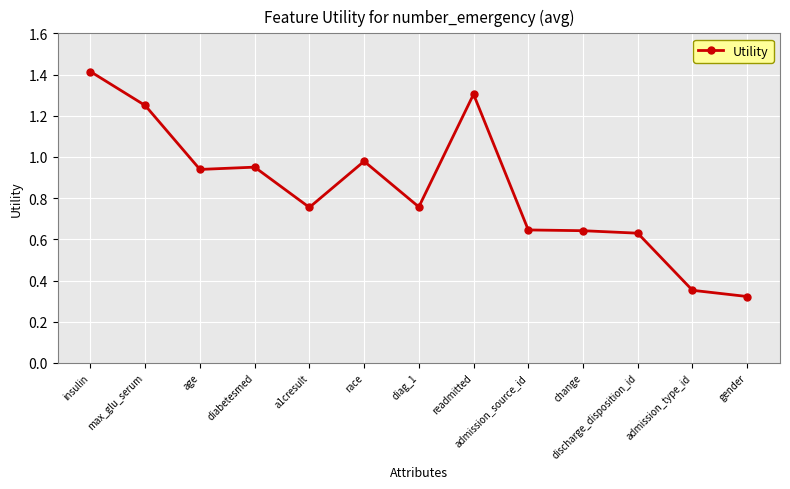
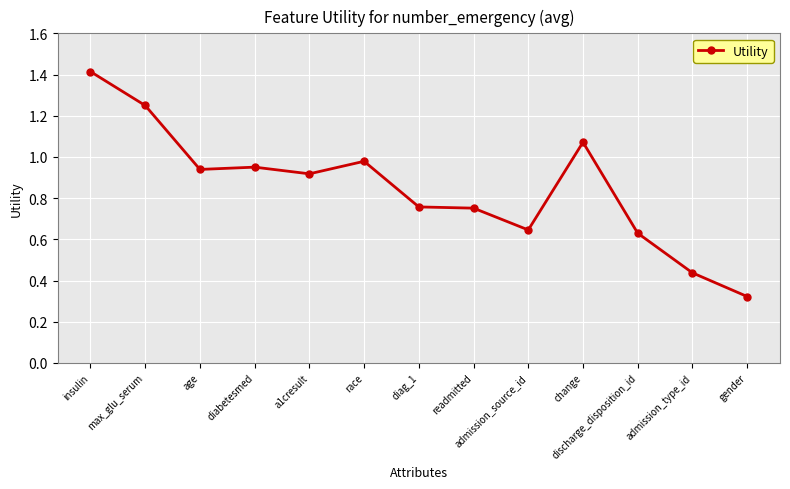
a1cresult: 0.76 -> 0.92
readmitted: 1.30 -> 0.75
change: 0.64 -> 1.07
admission_type_id: 0.35 -> 0.44
